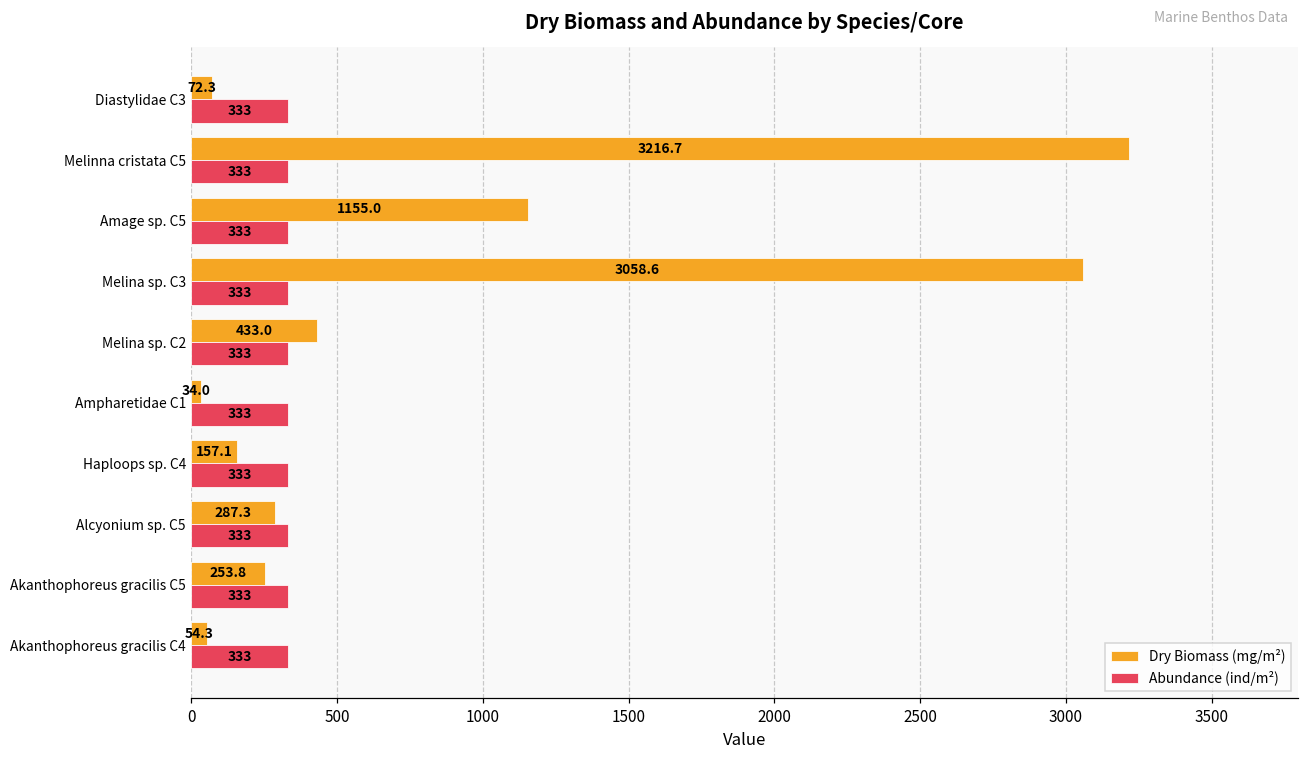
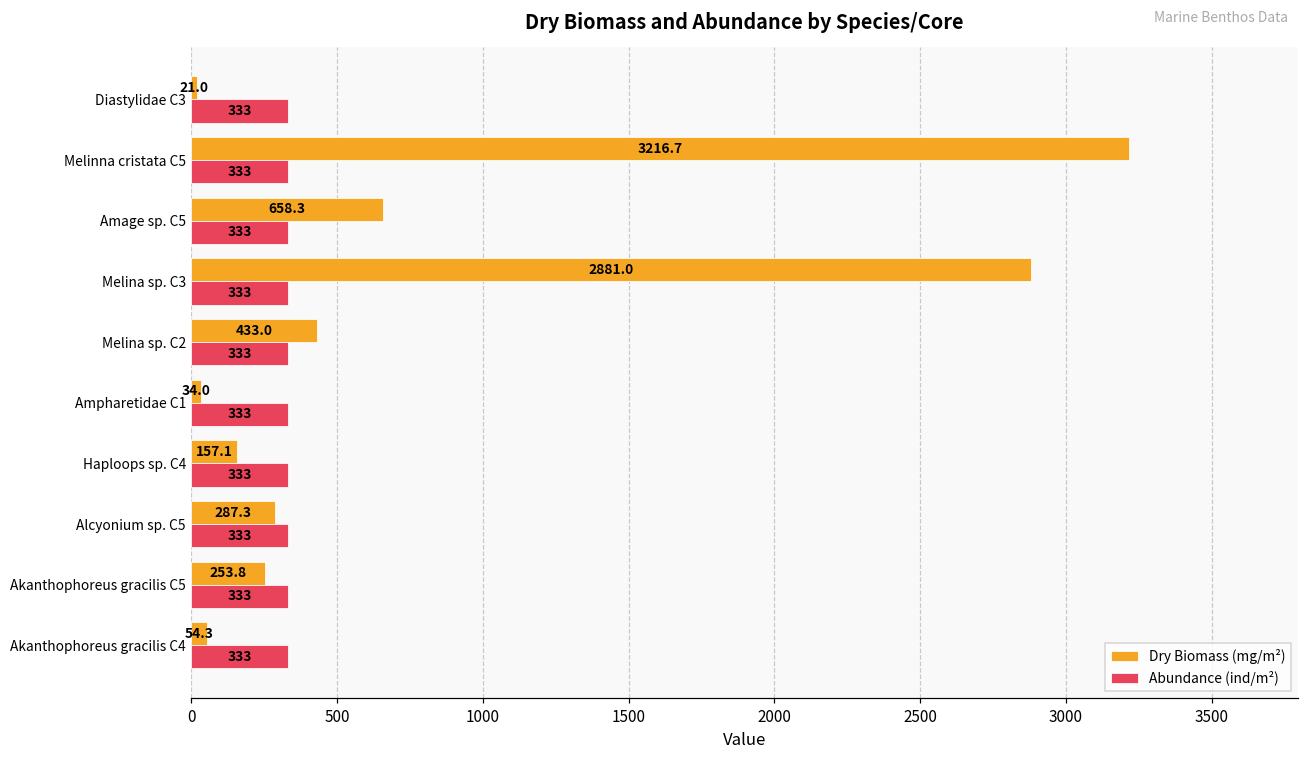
Dry Biomass (mg/m²), Diastylidae C3: 72.3 -> 21.0
Dry Biomass (mg/m²), Amage sp. C5: 1155.0 -> 658.3
Dry Biomass (mg/m²), Melina sp. C3: 3058.6 -> 2881.0
